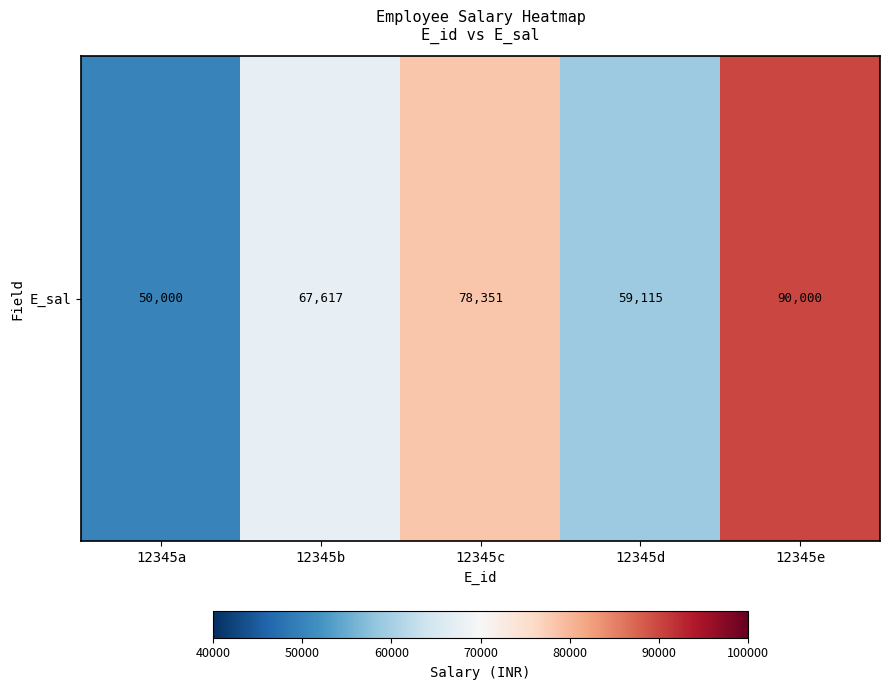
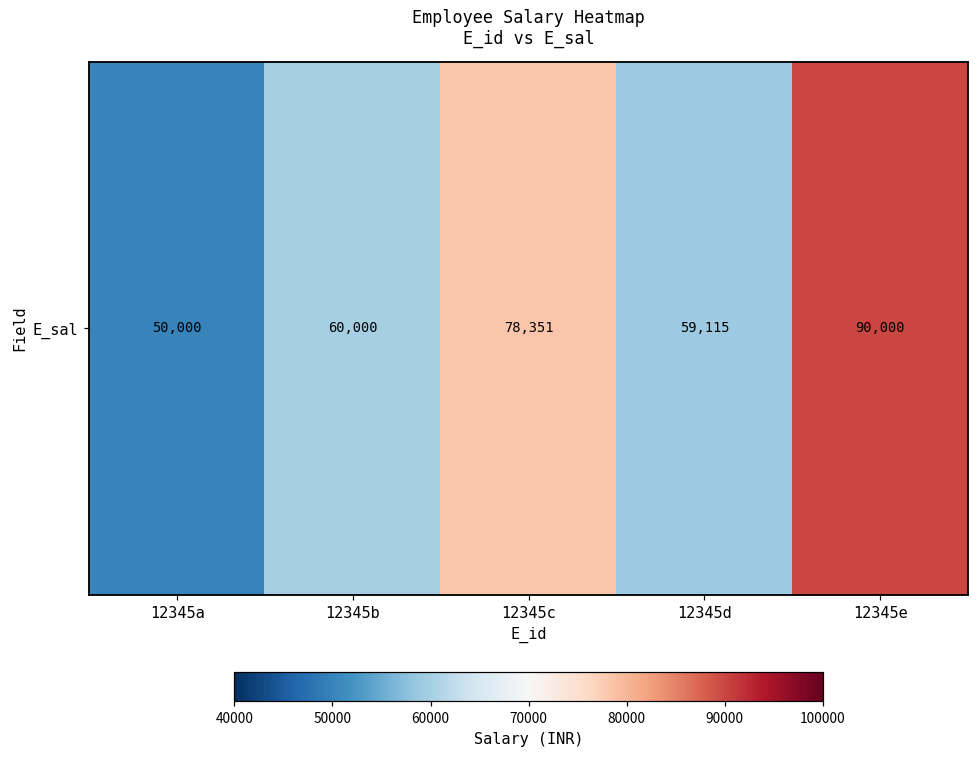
E_sal, 12345b: 67,617 -> 60,000
